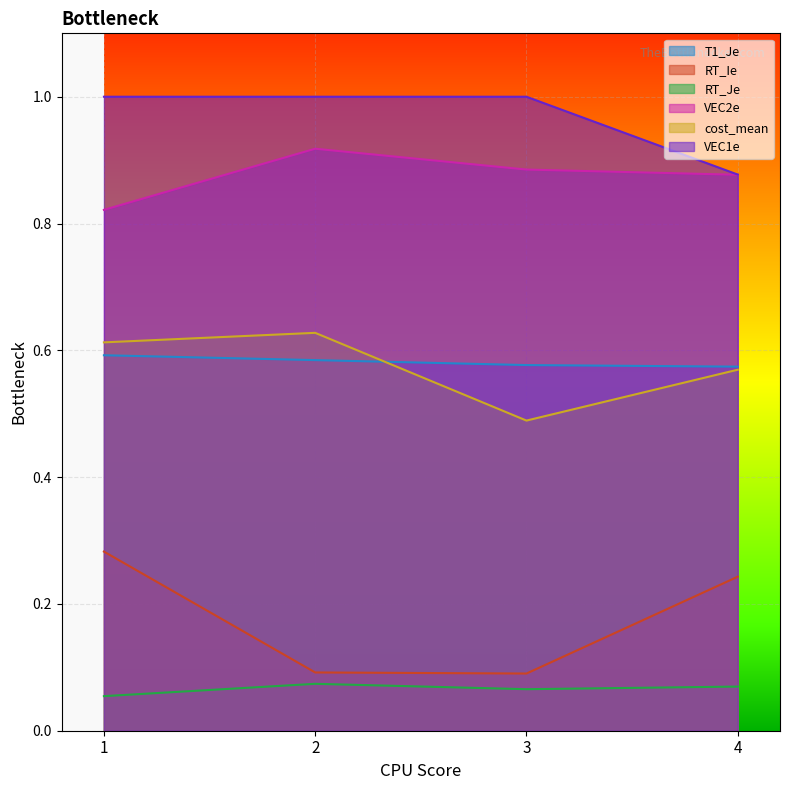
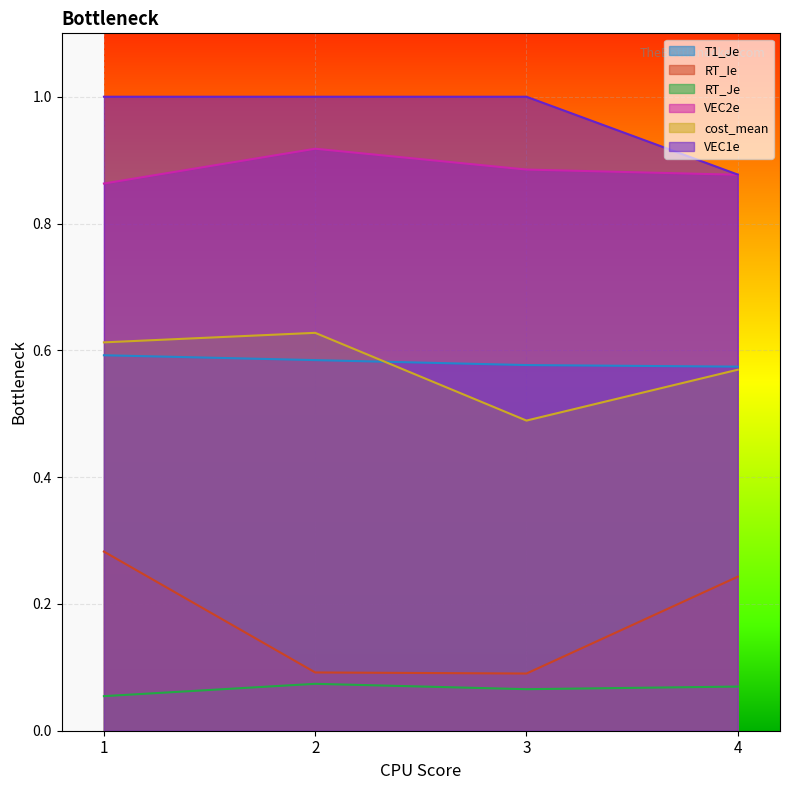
VEC2e, 1: 0.82 -> 0.86
